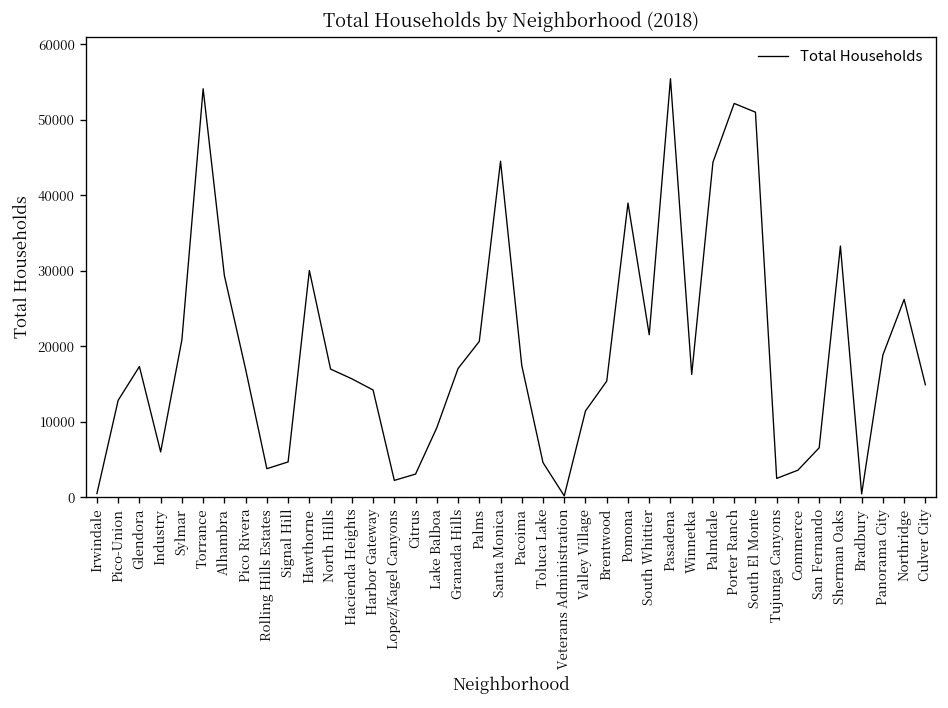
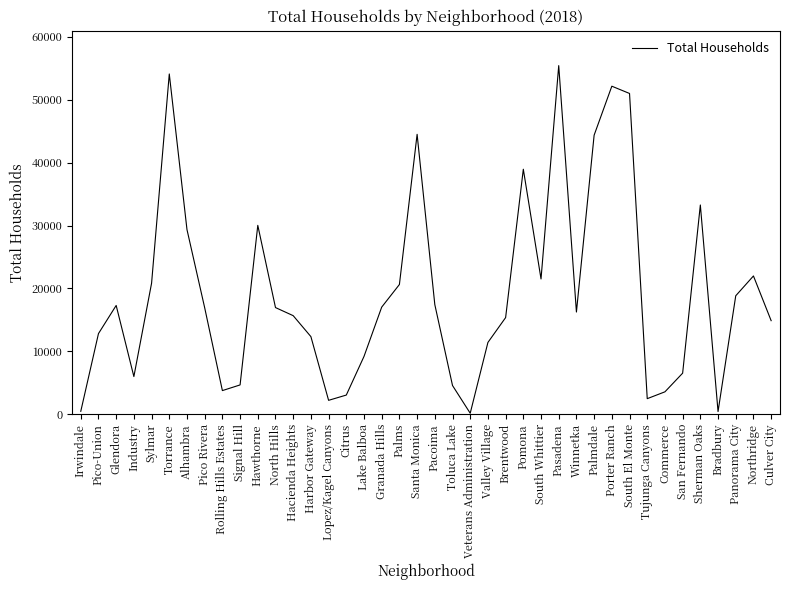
Harbor Gateway: 14000 -> 12000
Northridge: 26000 -> 22000
